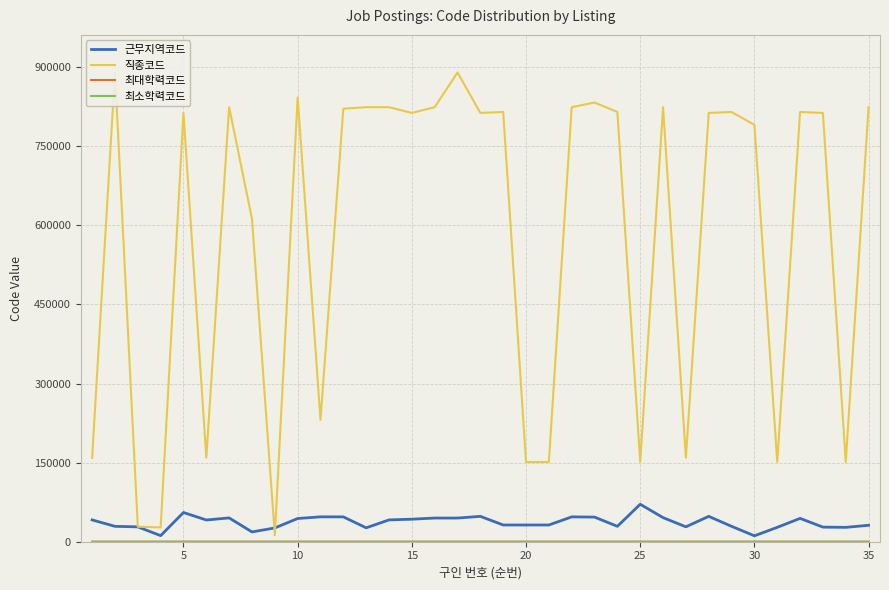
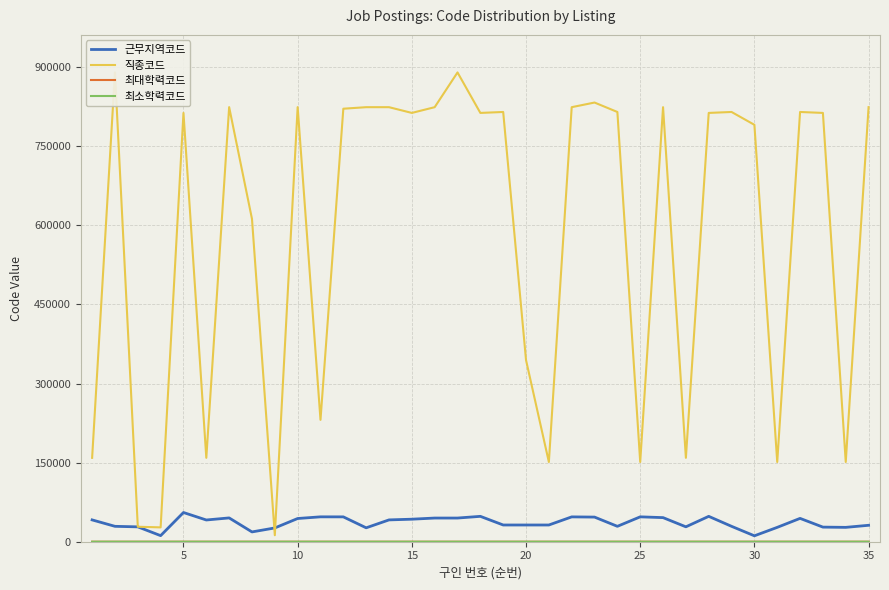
직종코드, 10: 840000 -> 820000
직종코드, 20: 150000 -> 340000
근무지역코드, 25: 70000 -> 50000
